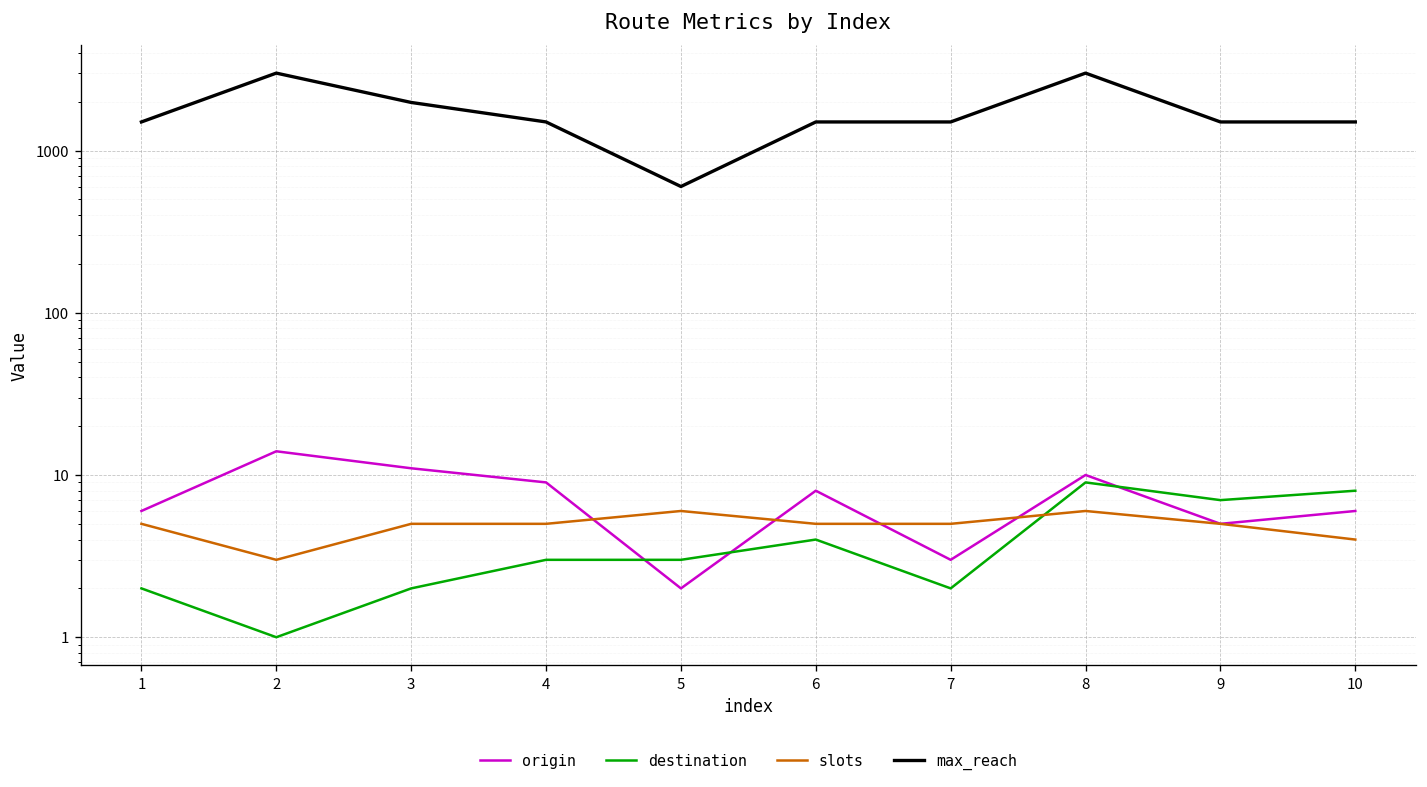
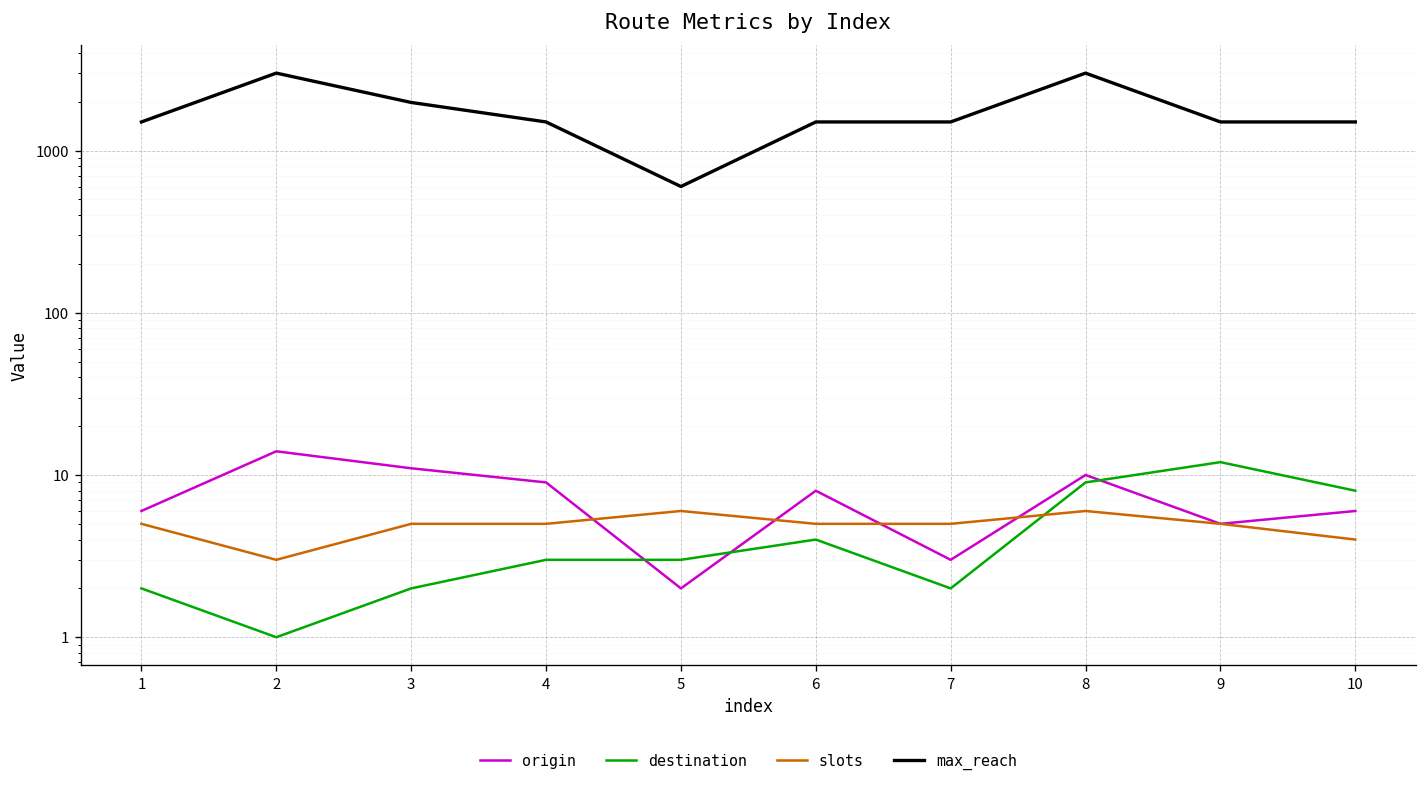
destination, 9: 7 -> 12
